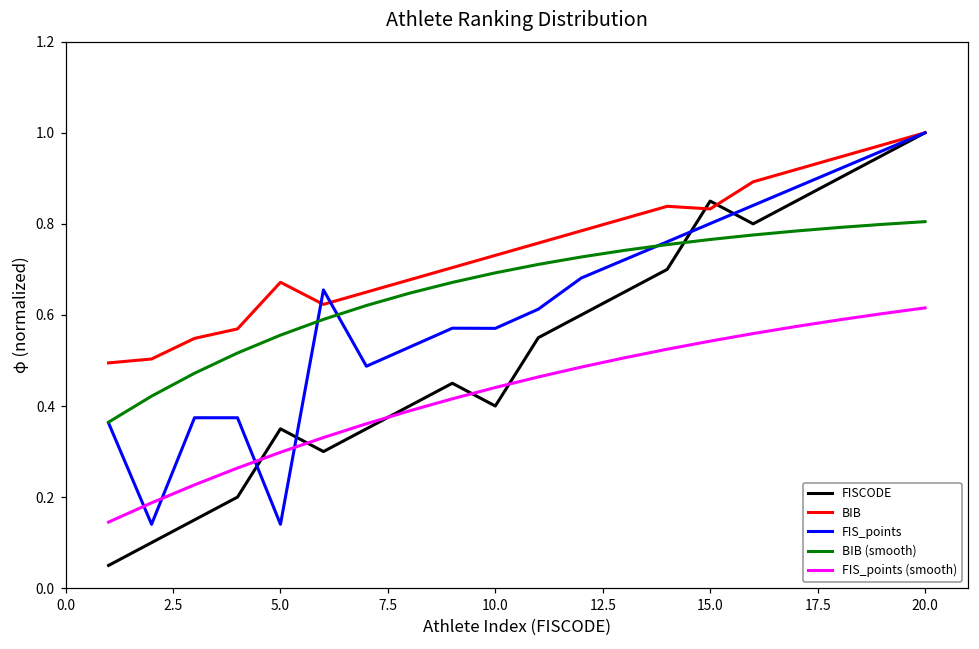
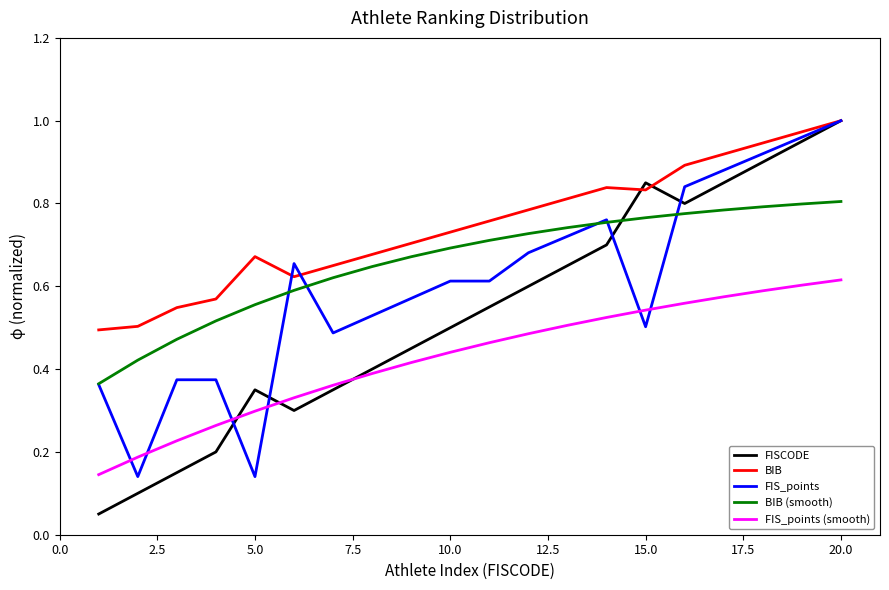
FISCODE, 10.0: 0.40 -> 0.50
FIS_points, 10.0: 0.57 -> 0.61
FIS_points, 15.0: 0.80 -> 0.50
